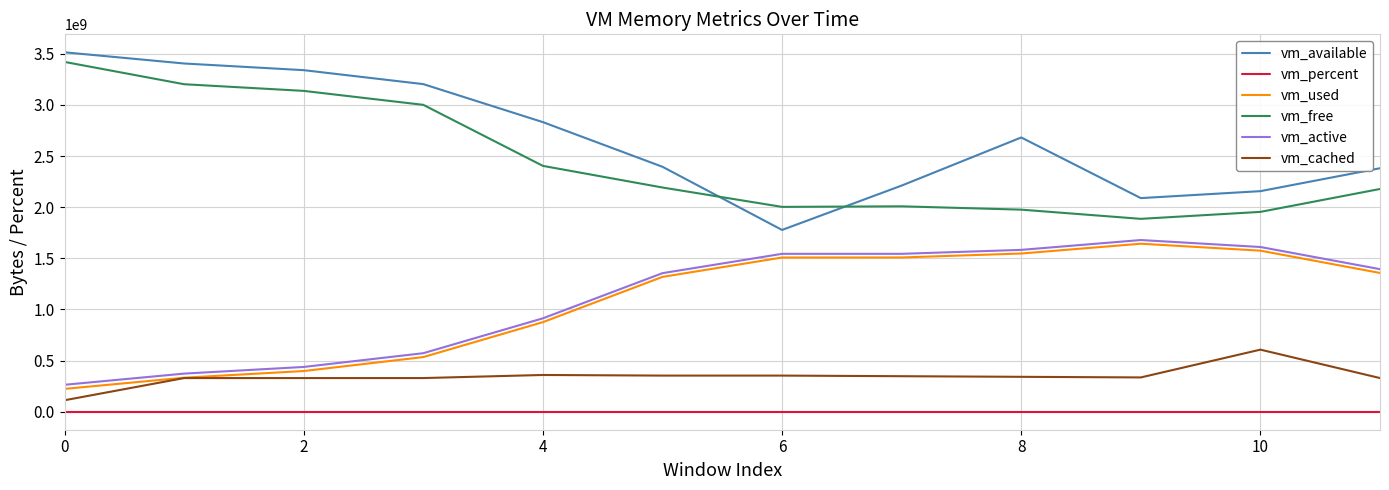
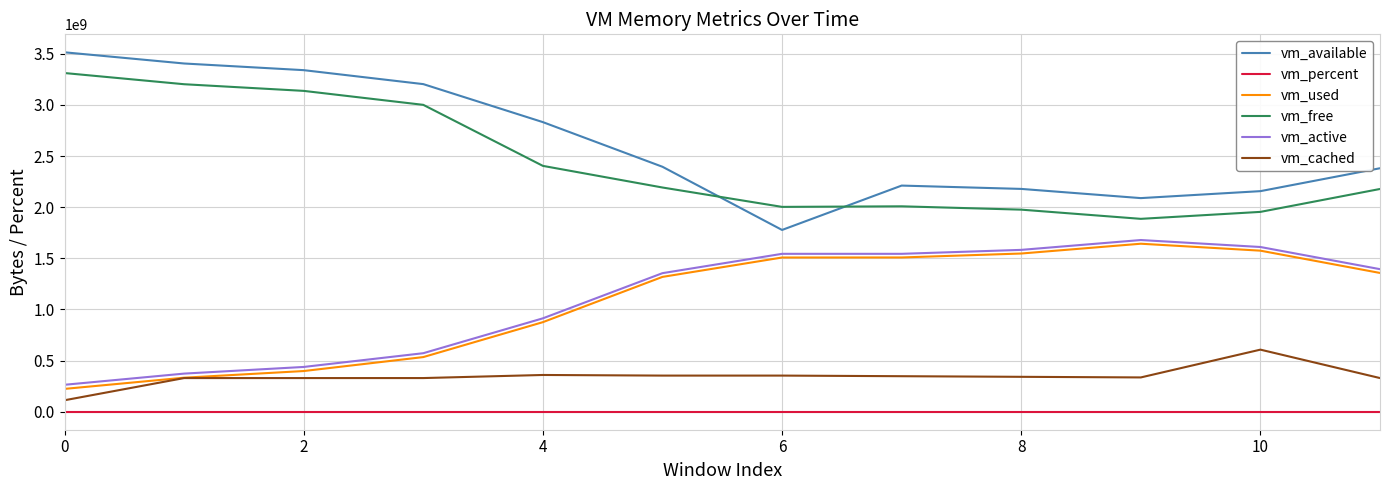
vm_free, 0: 3420000000 -> 3310000000
vm_available, 8: 2680000000 -> 2180000000
